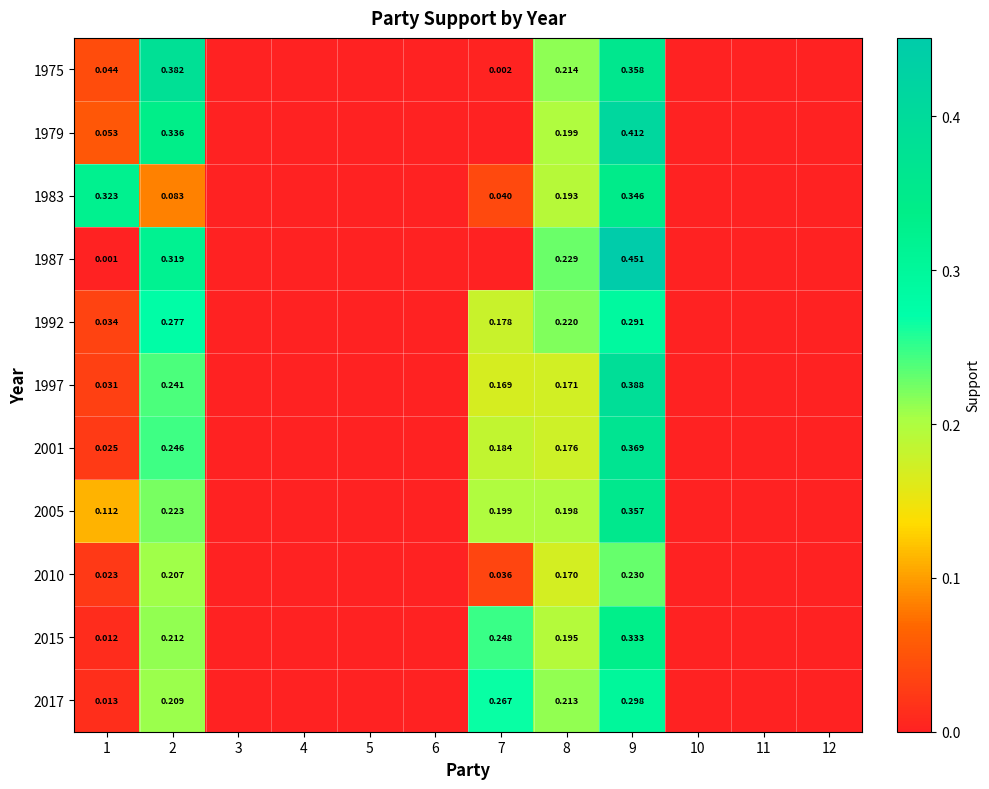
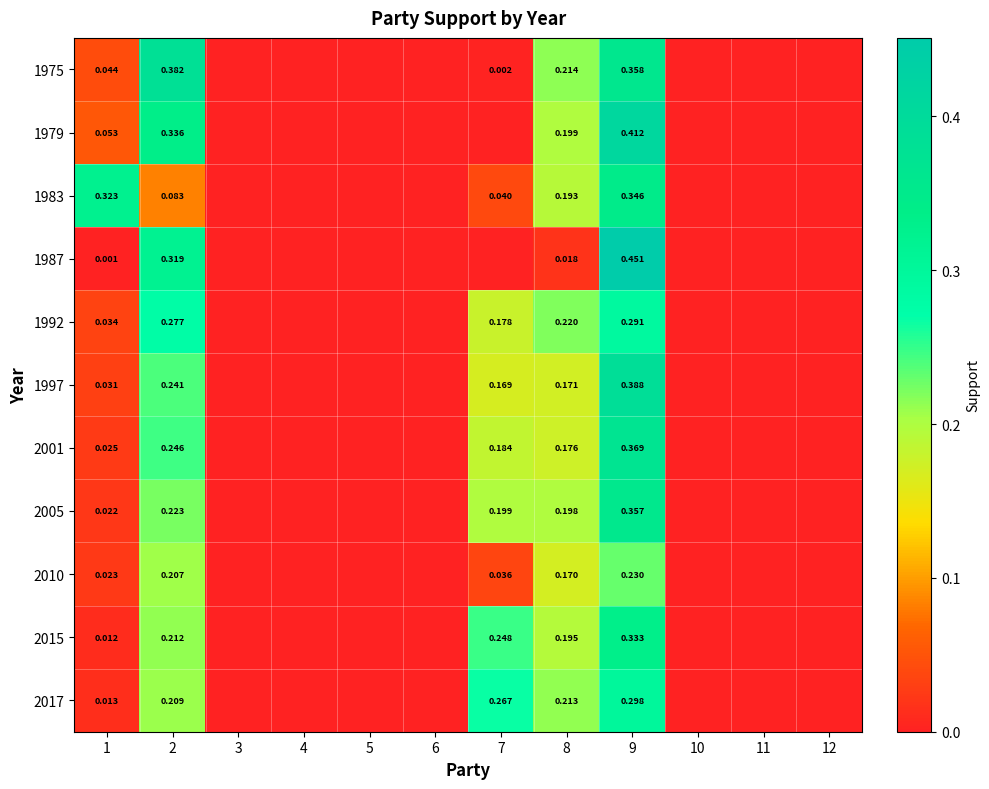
1987, 8: 0.229 -> 0.018
2005, 1: 0.112 -> 0.022
